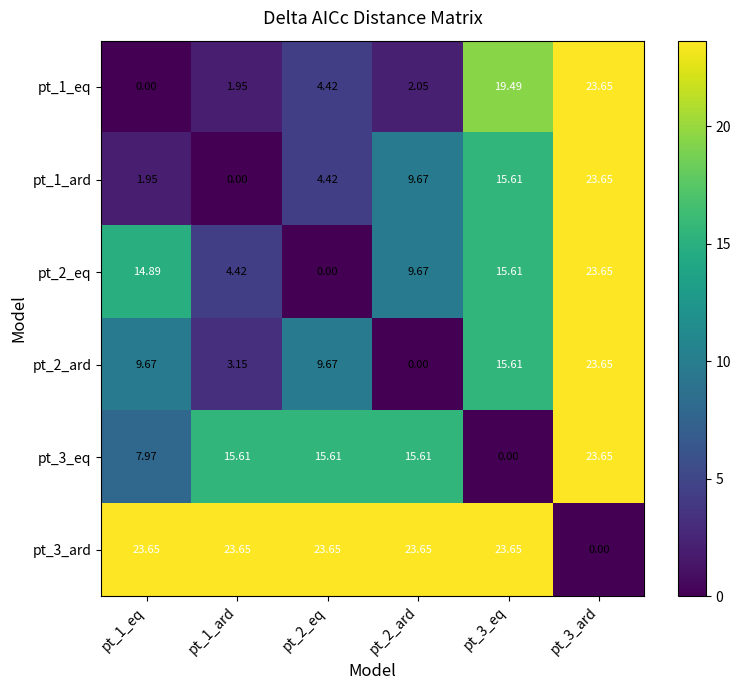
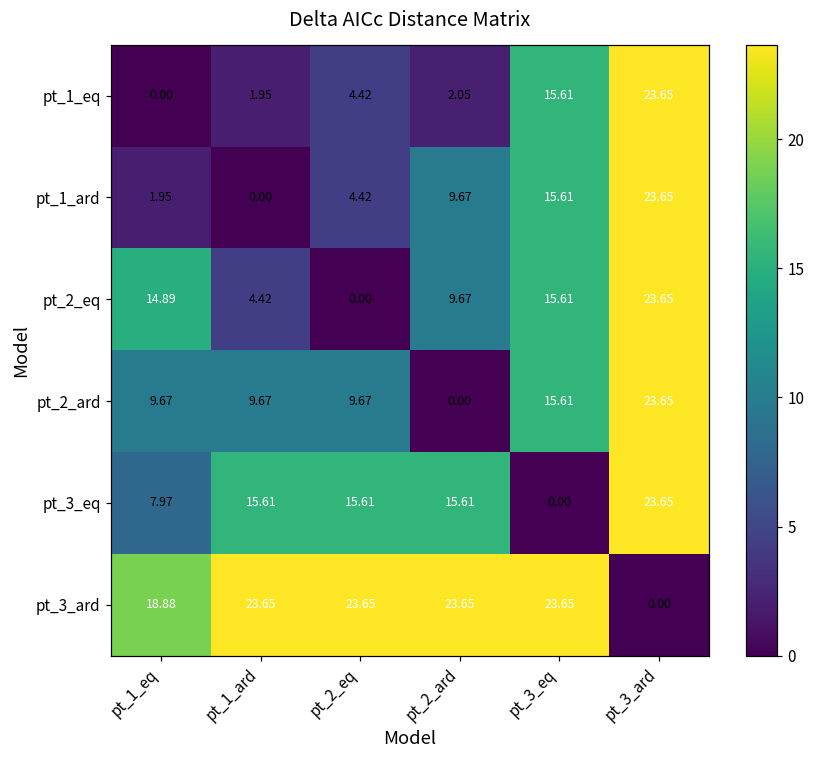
pt_1_eq, pt_3_eq: 19.49 -> 15.61
pt_2_ard, pt_1_ard: 3.15 -> 9.67
pt_3_ard, pt_1_eq: 23.65 -> 18.88
